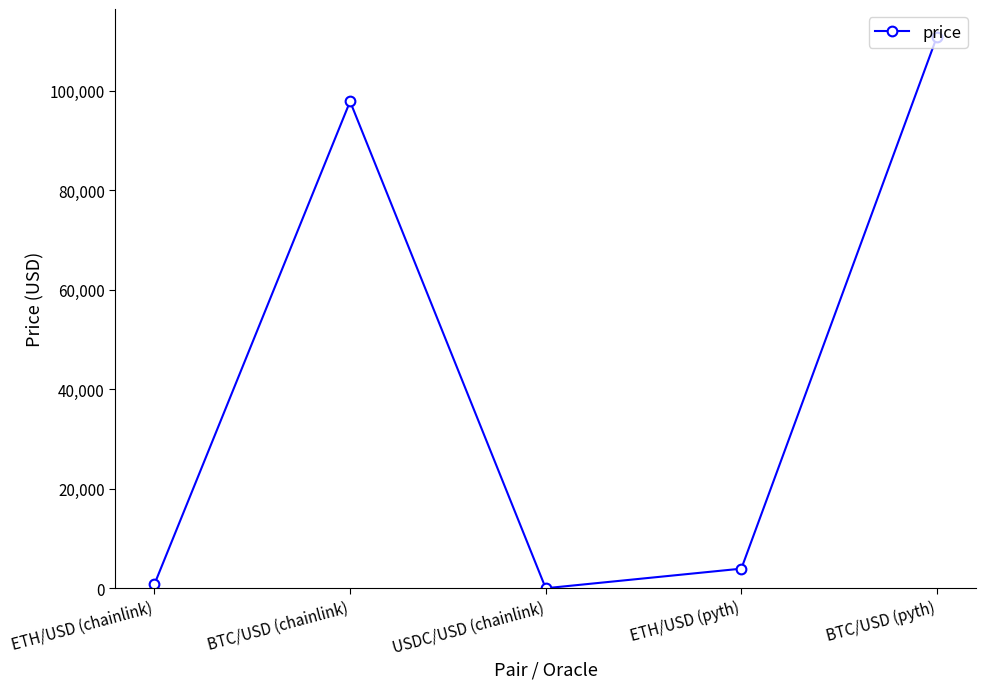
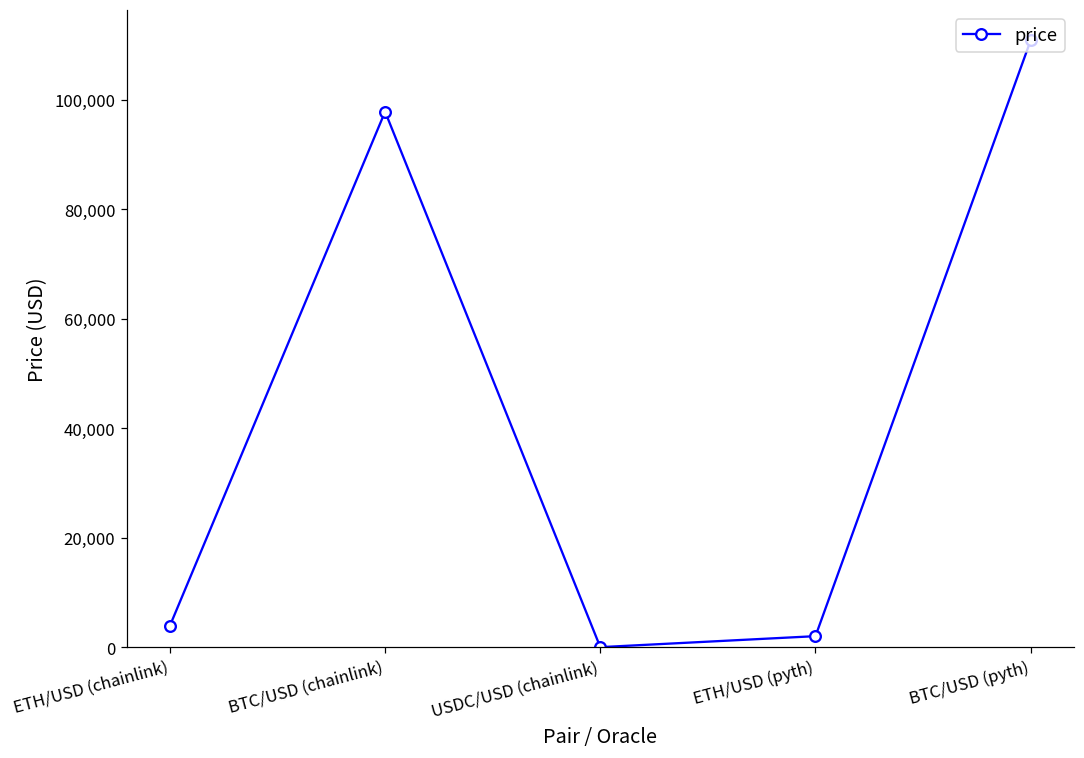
ETH/USD (chainlink): 1,000 -> 4,000
ETH/USD (pyth): 4,000 -> 2,000
